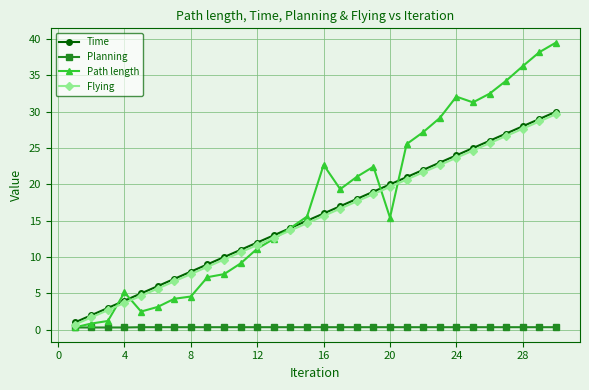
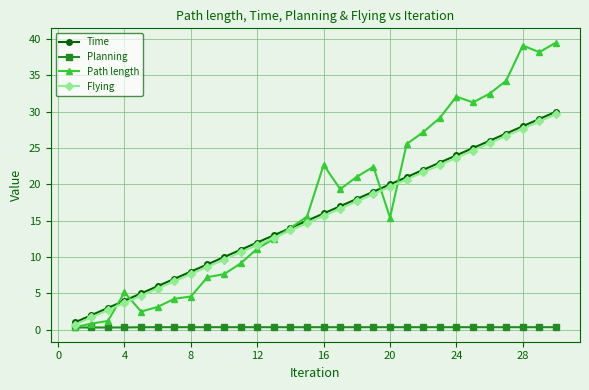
Path length, 28: 36 -> 39
